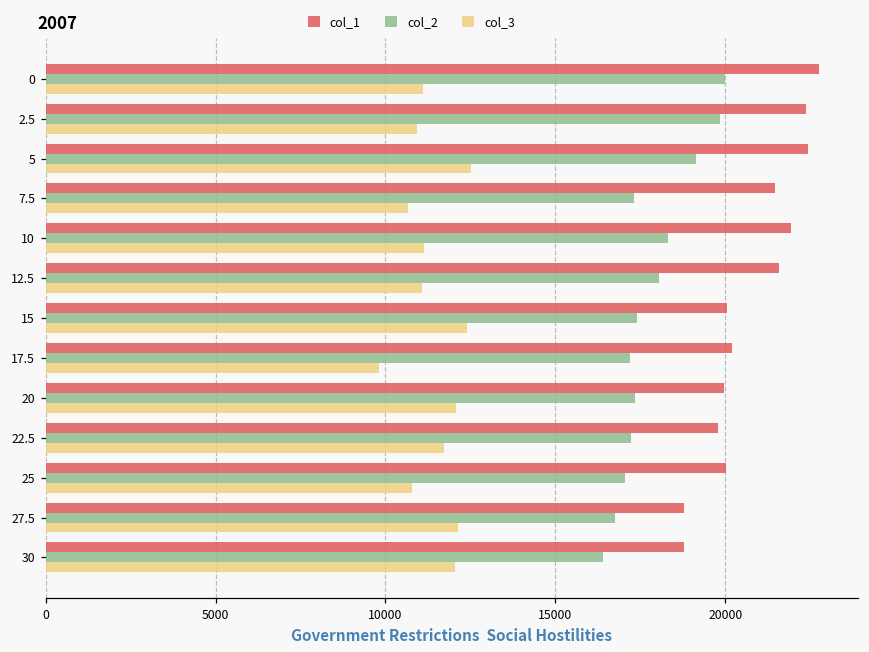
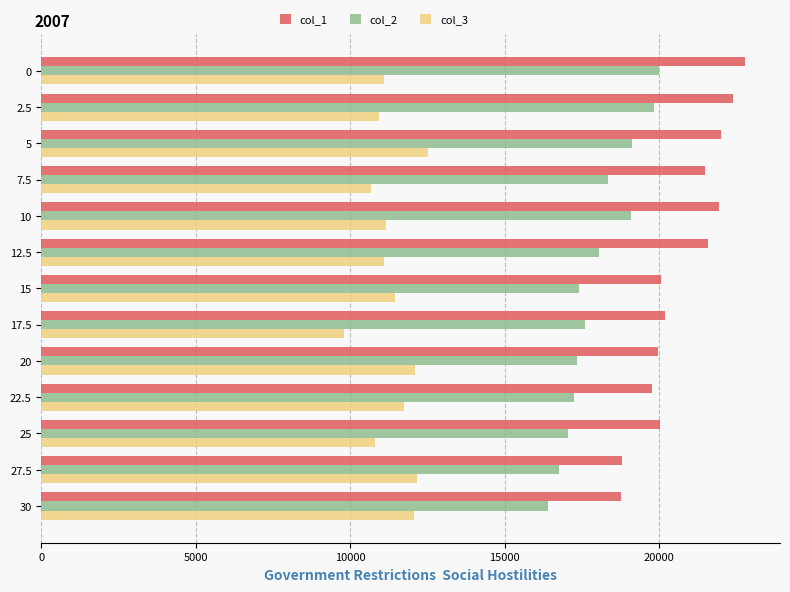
col_1, 5: 22400 -> 22000
col_2, 7.5: 17300 -> 18300
col_2, 10: 18300 -> 19100
col_3, 15: 12400 -> 11400
col_2, 17.5: 17200 -> 17600
